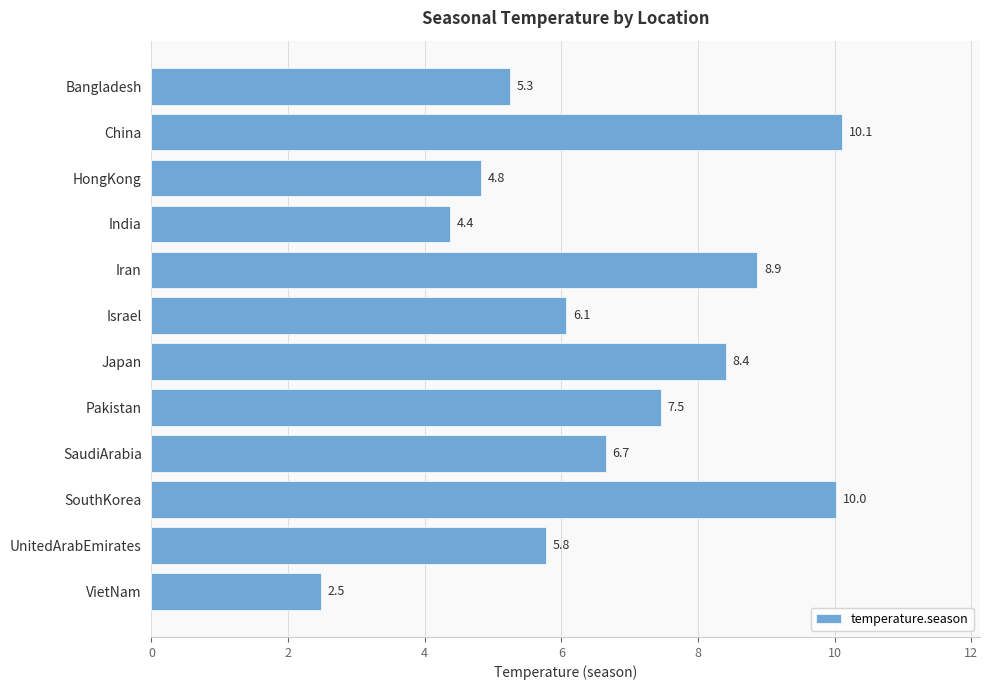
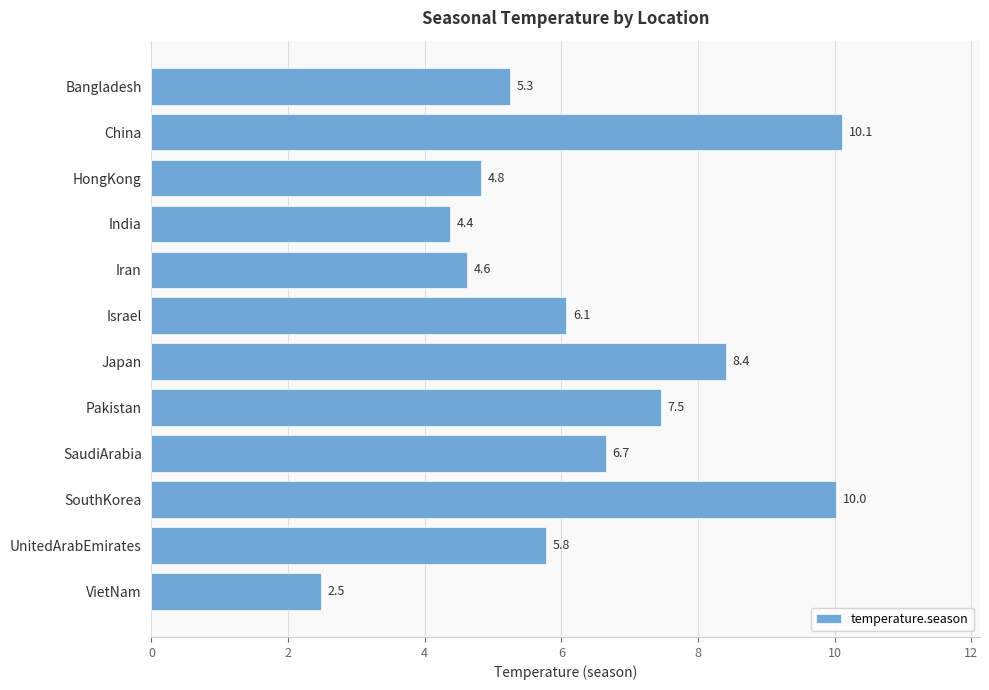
Iran: 8.9 -> 4.6
